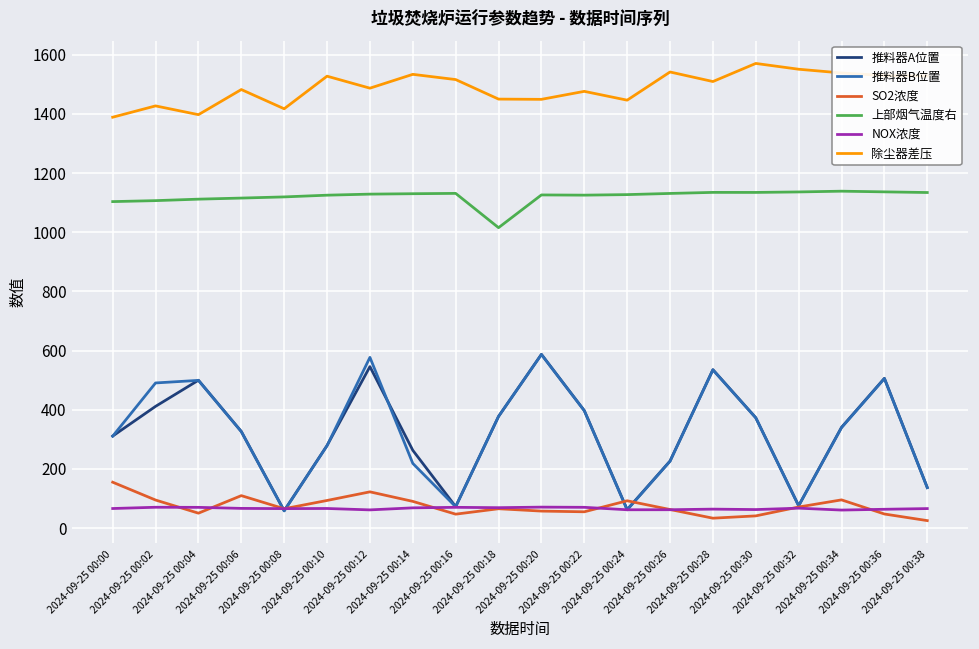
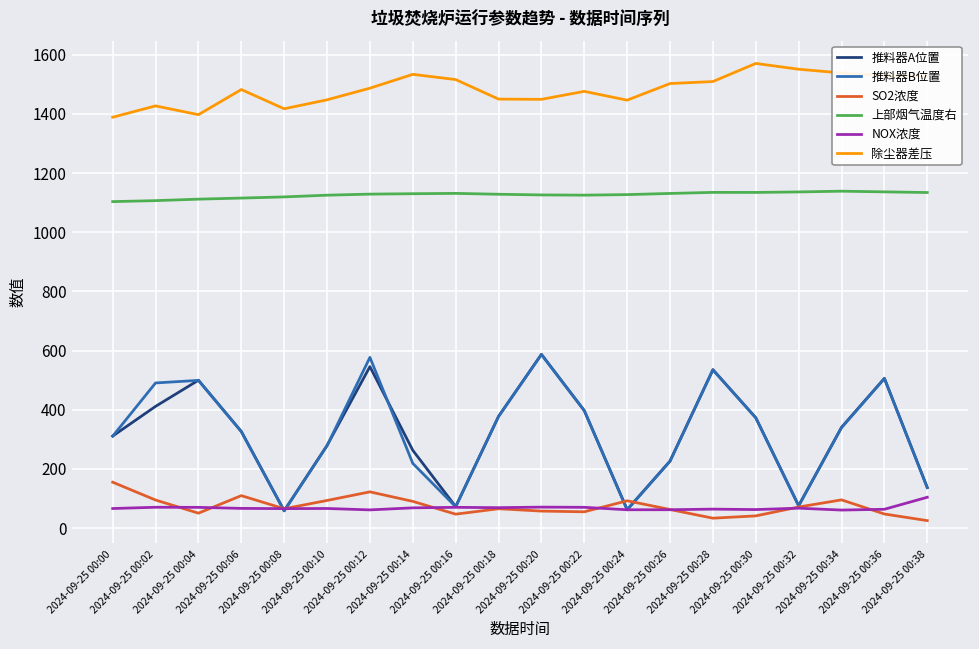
除尘器差压, 2024-09-25 00:10: 1530 -> 1450
上部烟气温度右, 2024-09-25 00:18: 1020 -> 1130
除尘器差压, 2024-09-25 00:26: 1540 -> 1500
NOX浓度, 2024-09-25 00:38: 70 -> 100
